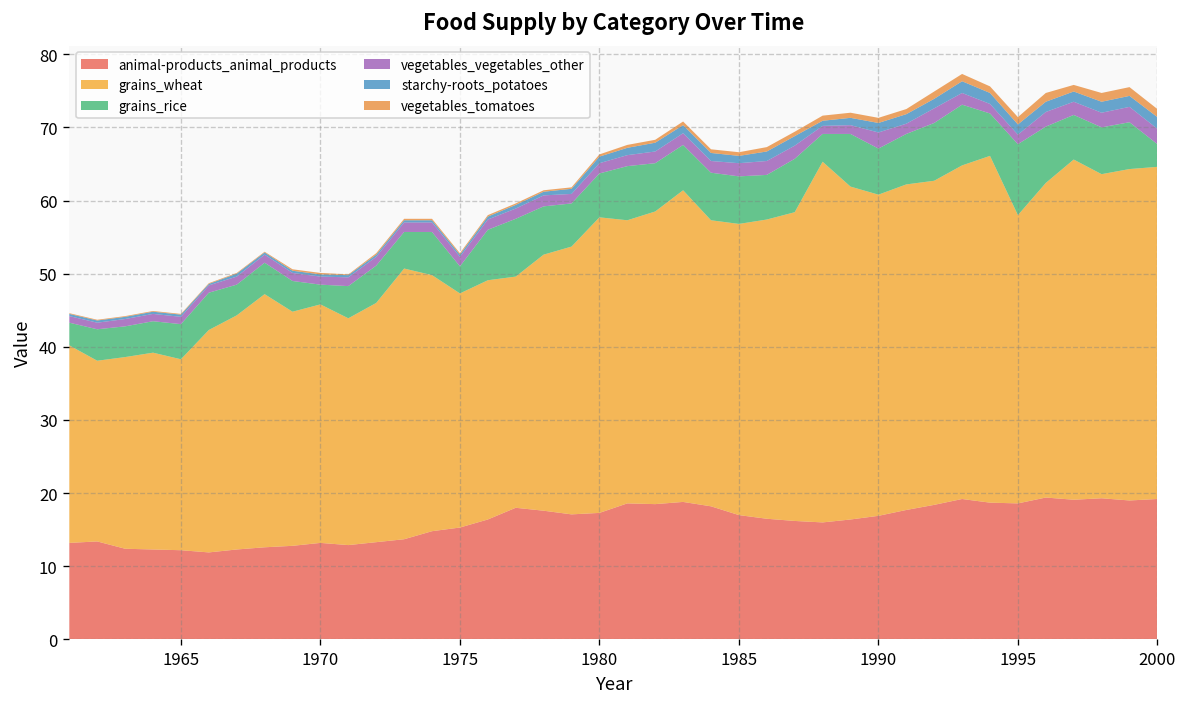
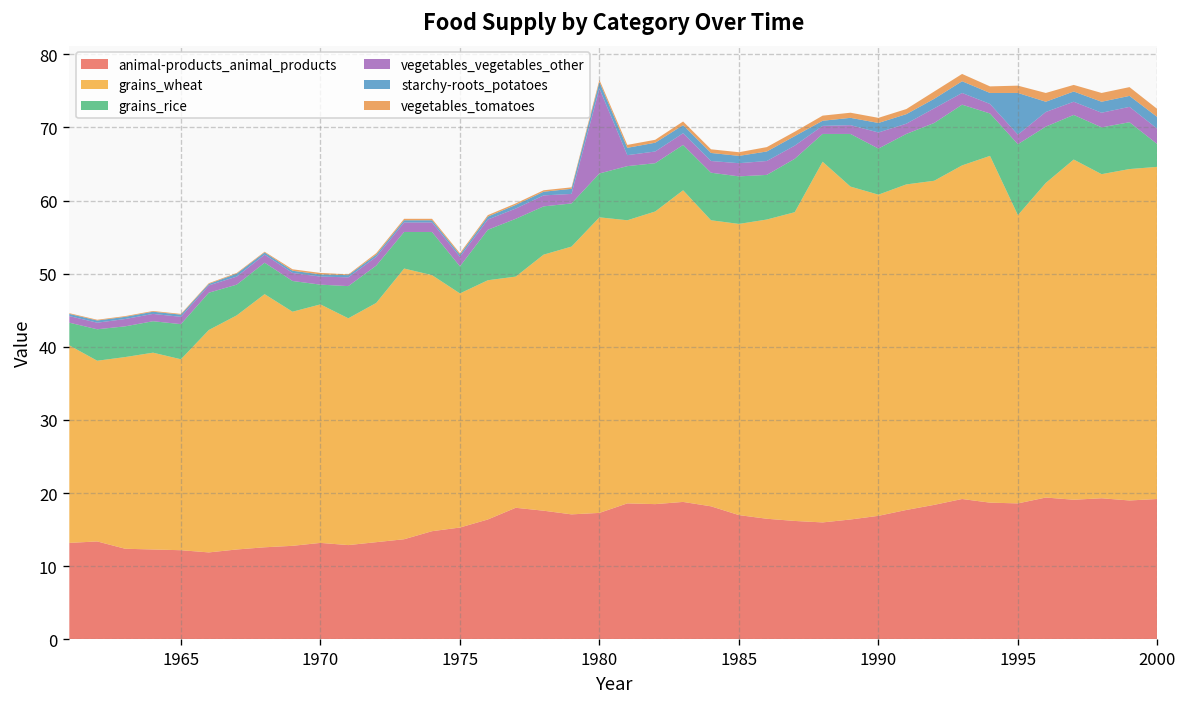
vegetables_vegetables_other, 1980: 1 -> 12
starchy-roots_potatoes, 1995: 1 -> 6
